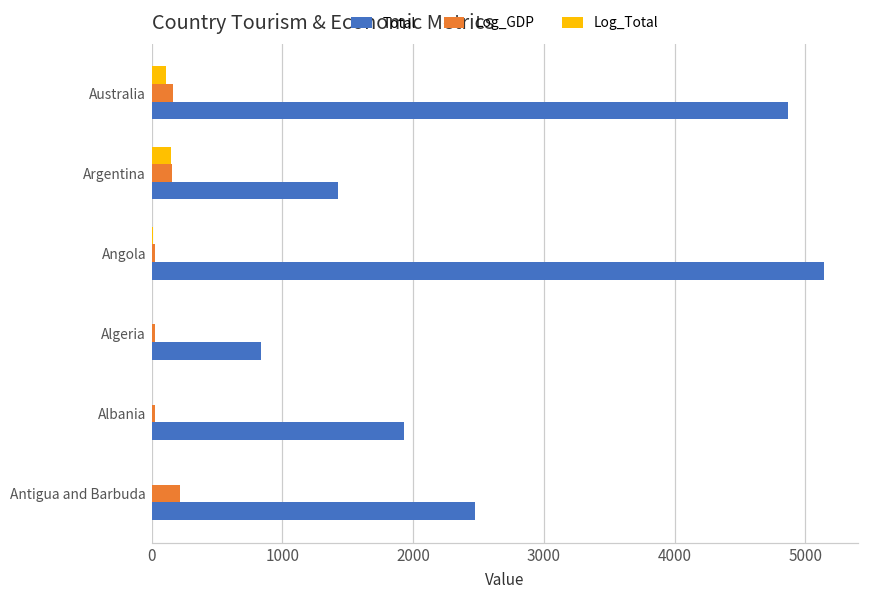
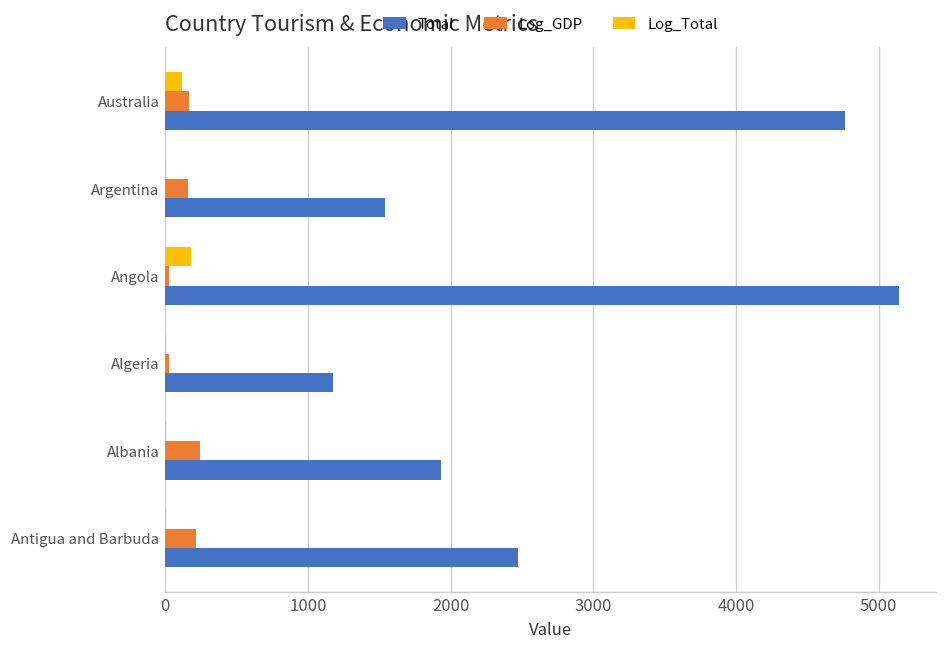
Total, Australia: 4870 -> 4760
Log_Total, Argentina: 150 -> 10
Total, Argentina: 1430 -> 1540
Log_Total, Angola: 10 -> 180
Total, Algeria: 840 -> 1180
Log_GDP, Albania: 20 -> 240
